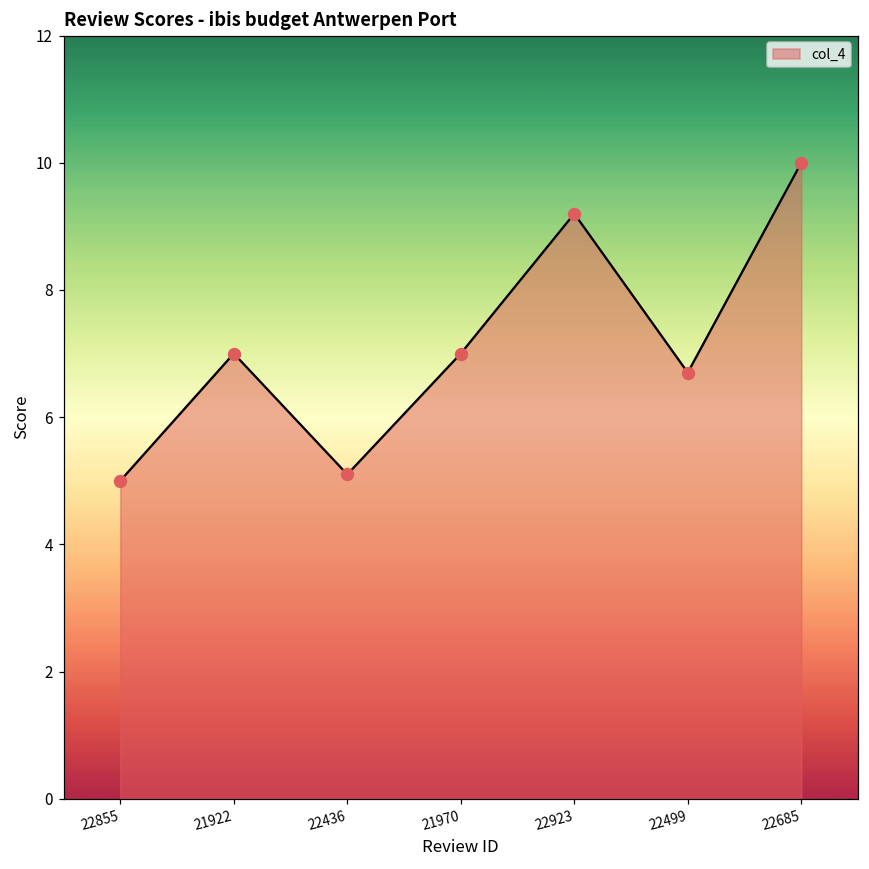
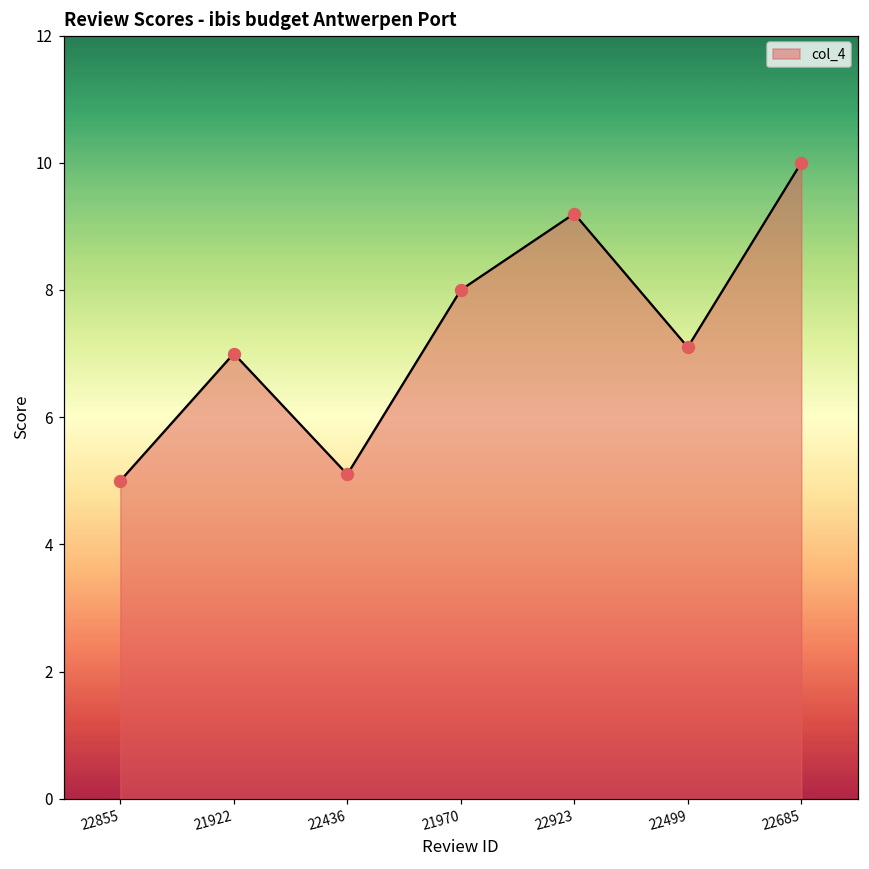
21970: 7 -> 8
22499: 6.7 -> 7.1
